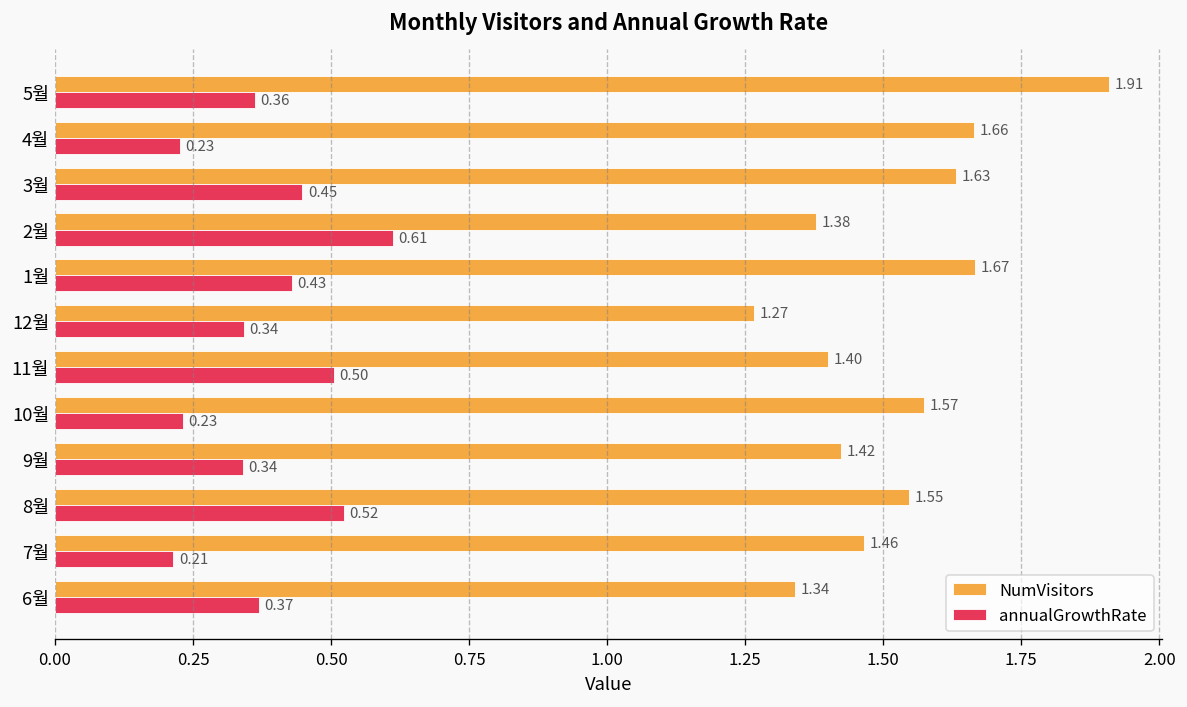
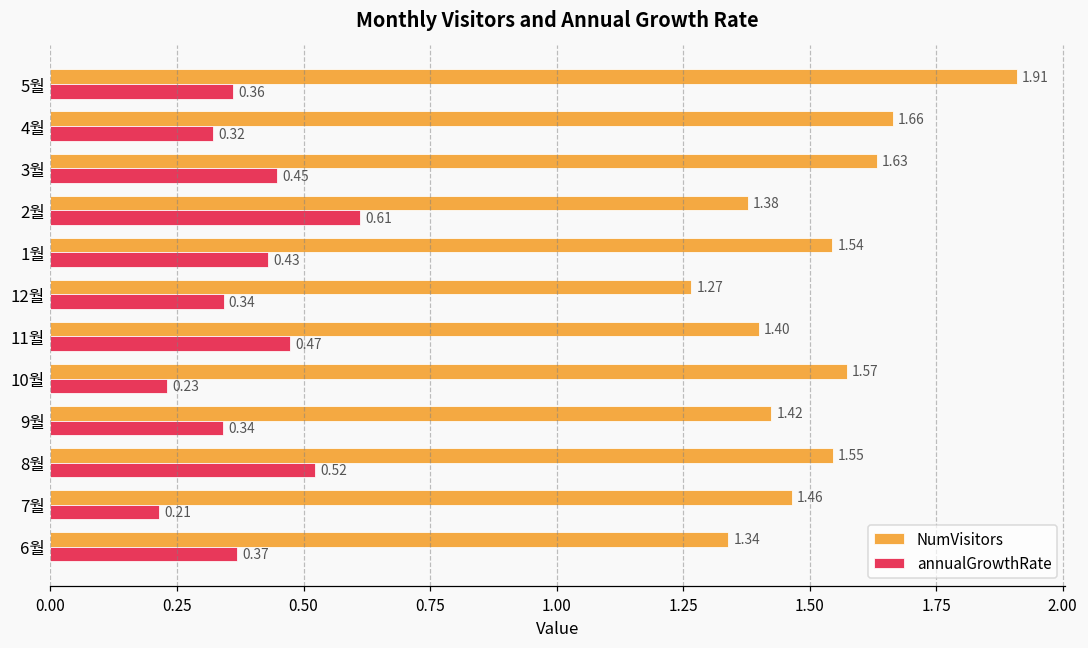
annualGrowthRate, 4월: 0.23 -> 0.32
NumVisitors, 1월: 1.67 -> 1.54
annualGrowthRate, 11월: 0.50 -> 0.47
